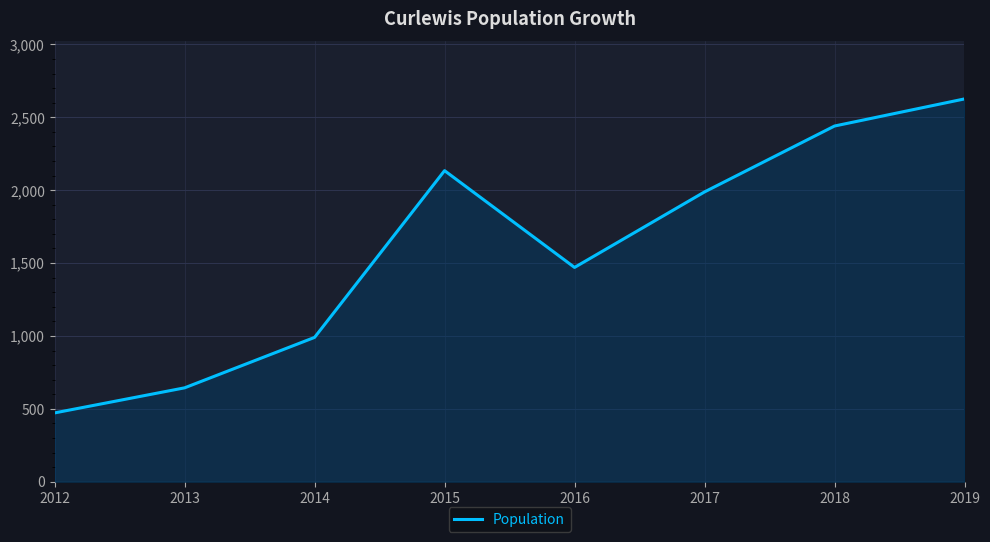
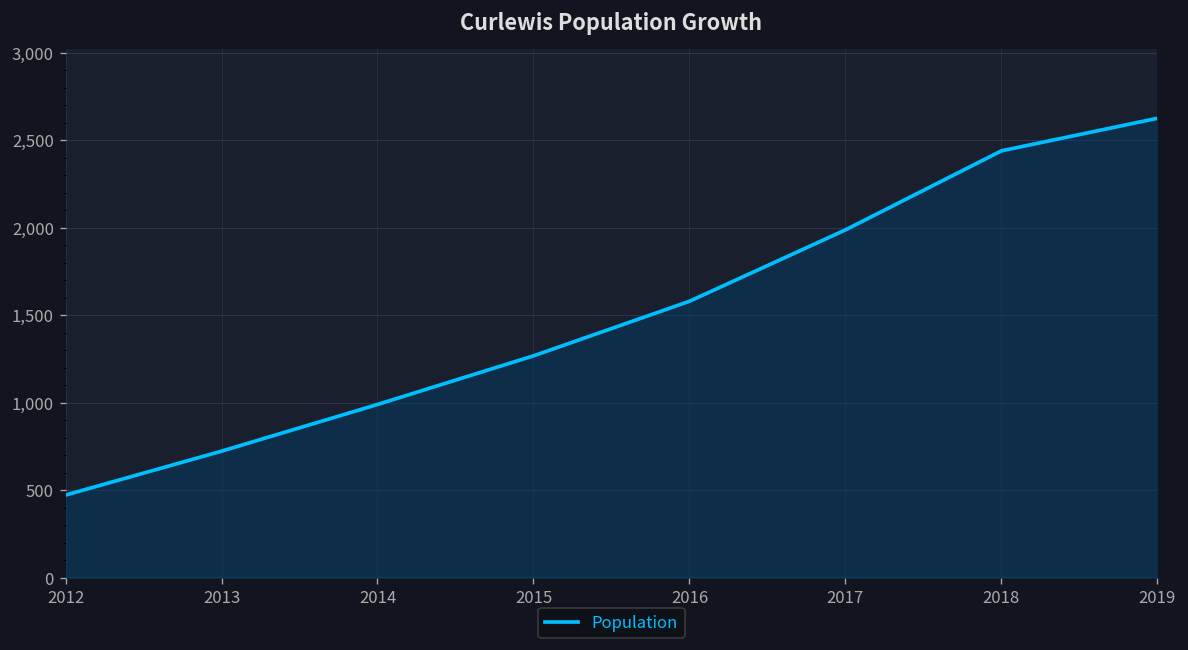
2013: 640 -> 720
2015: 2,130 -> 1,270
2016: 1,470 -> 1,580
